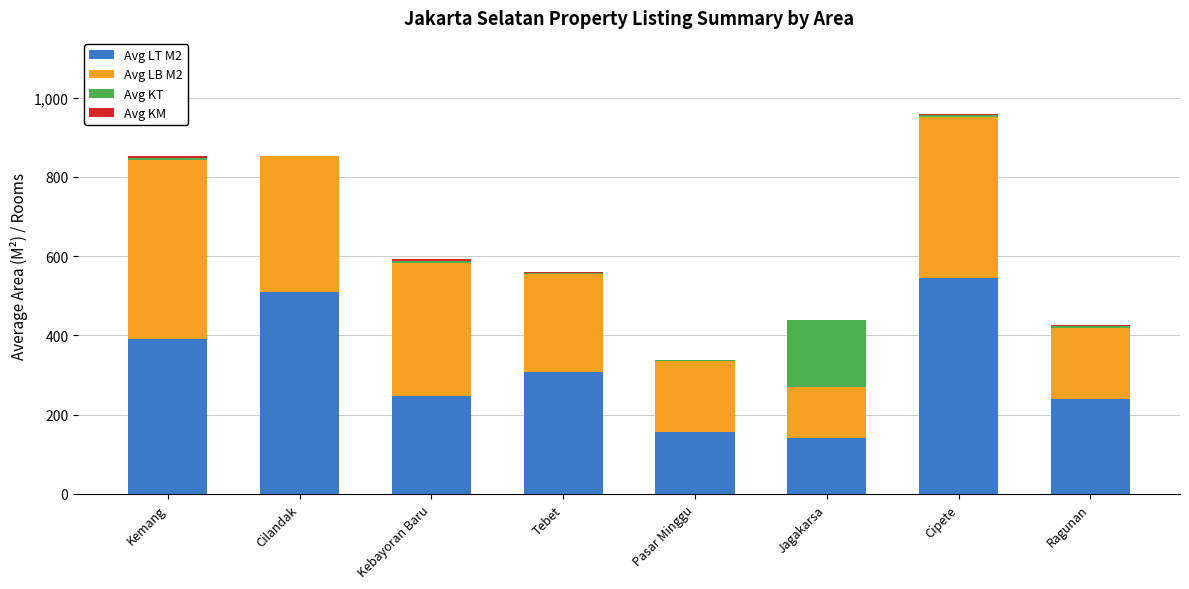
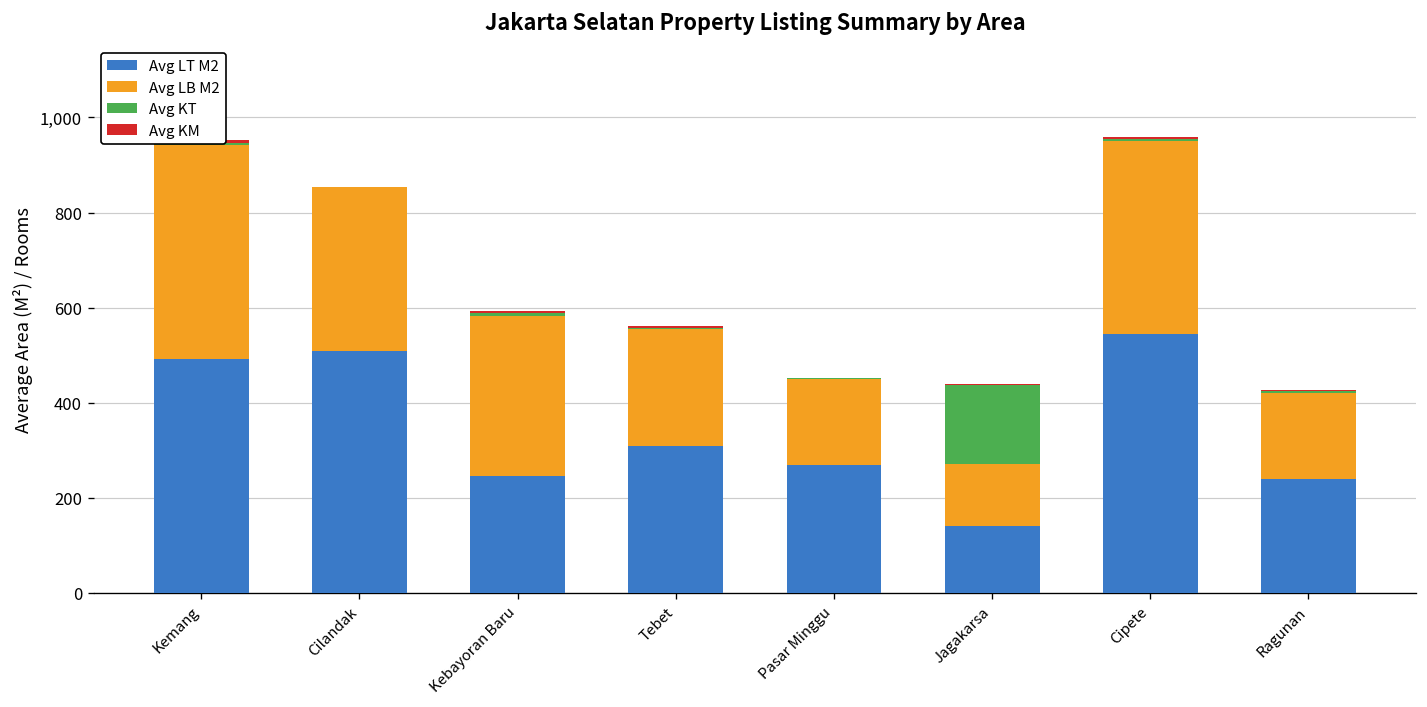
Avg LT M2, Kemang: 390 -> 490
Avg LT M2, Pasar Minggu: 160 -> 270
